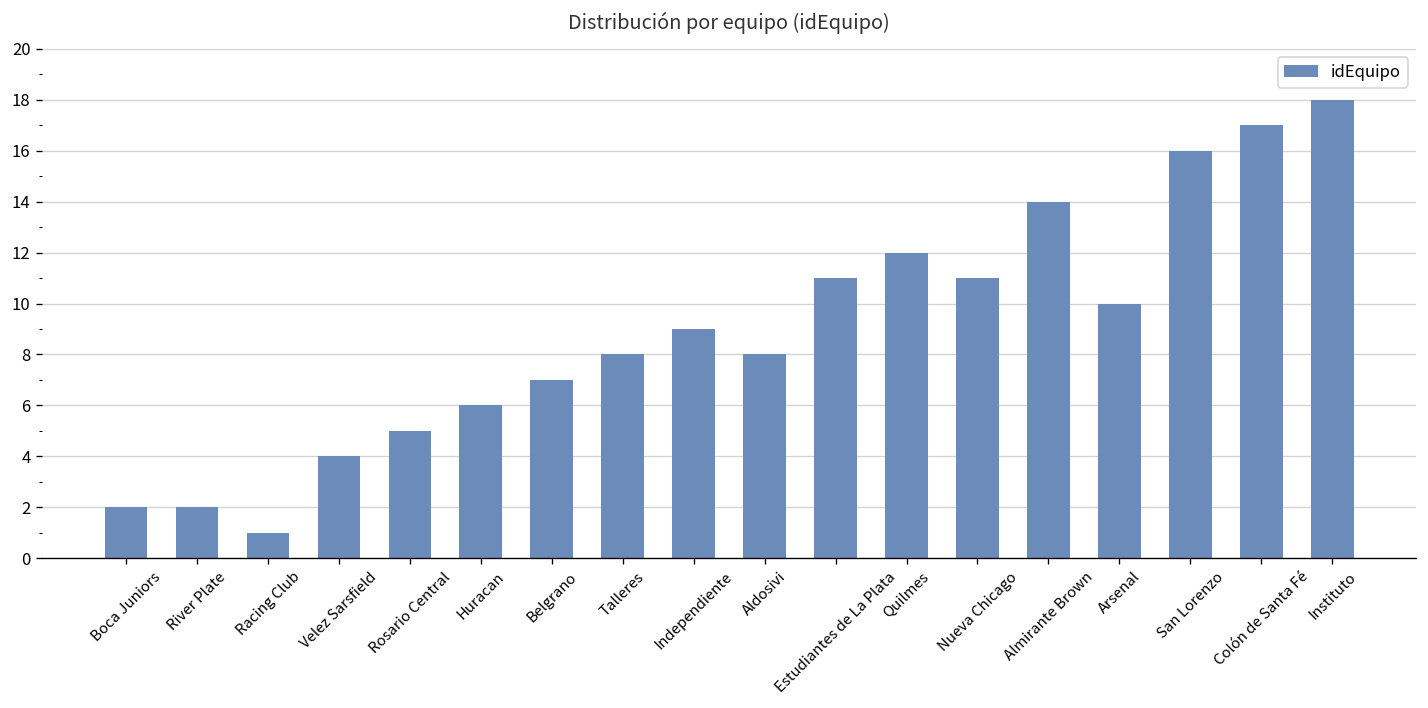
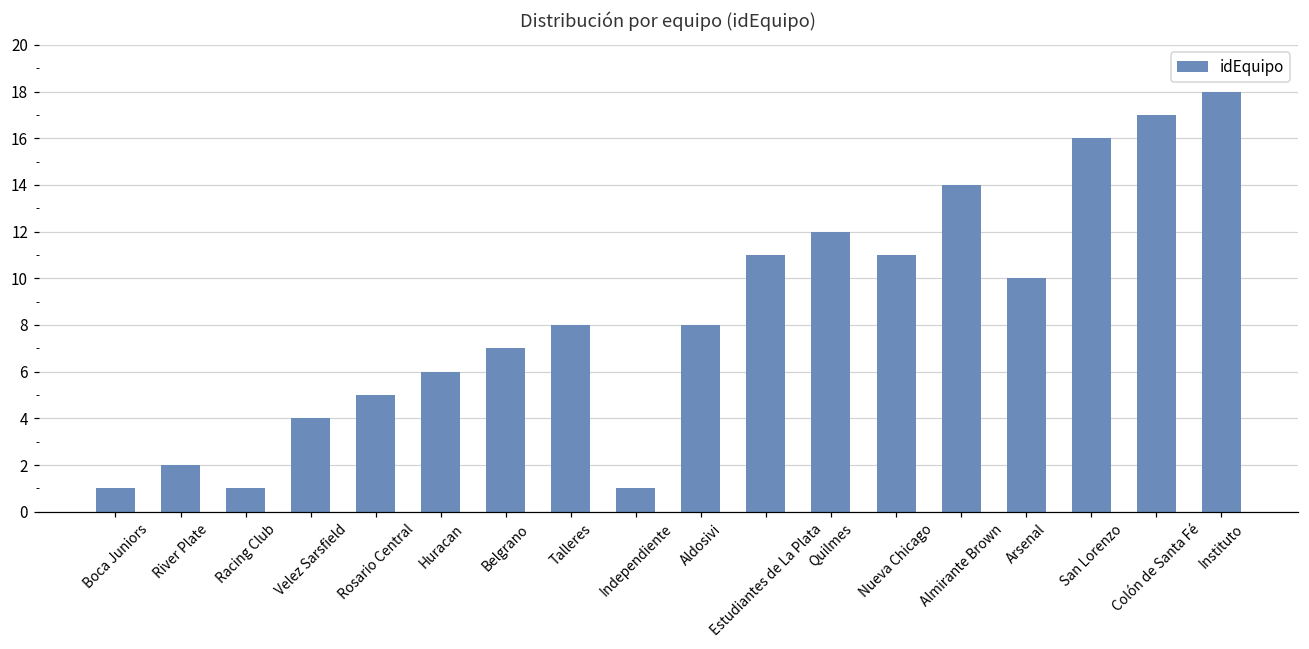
Boca Juniors: 2 -> 1
Independiente: 9 -> 1
